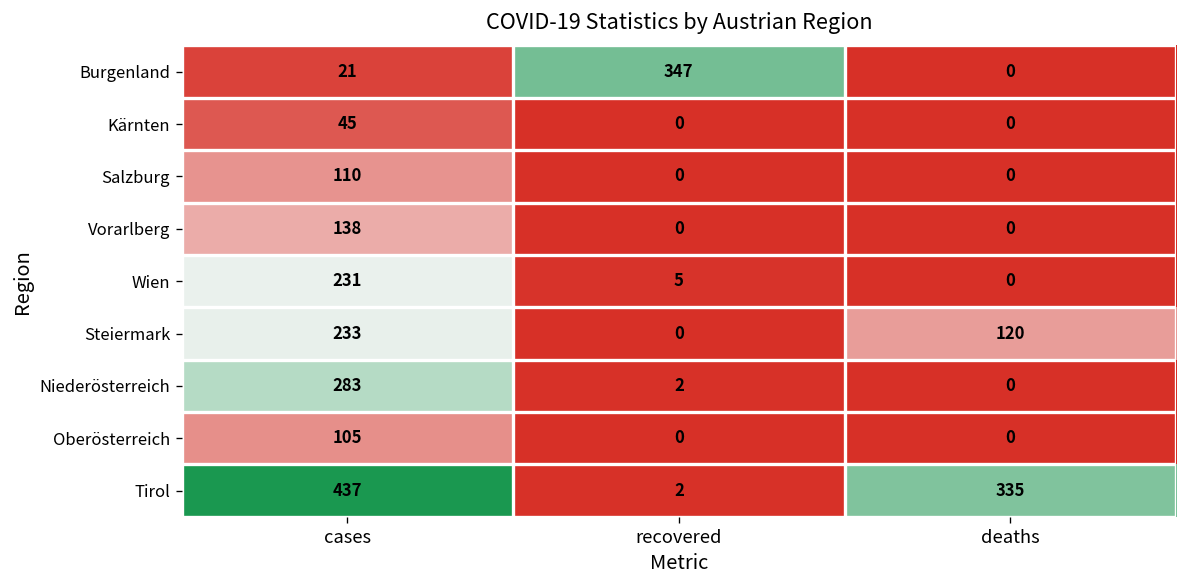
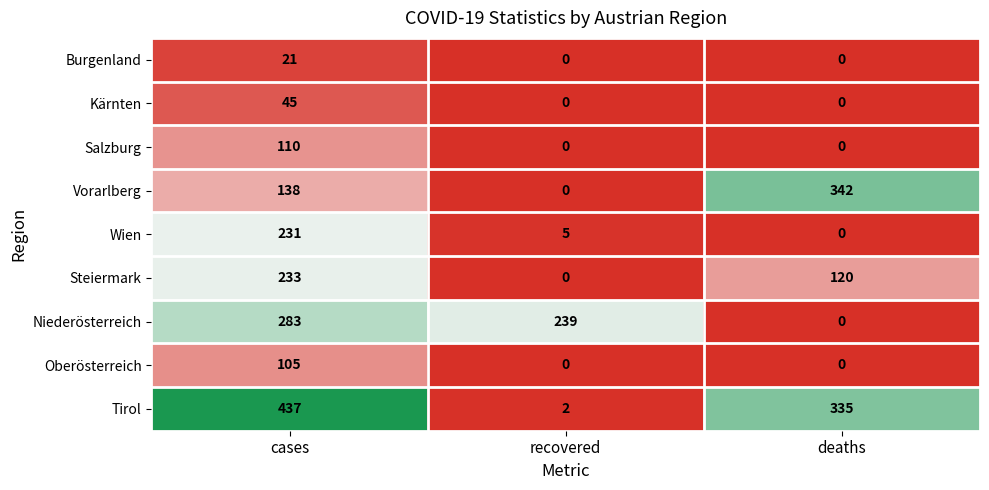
Burgenland, recovered: 347 -> 0
Vorarlberg, deaths: 0 -> 342
Niederösterreich, recovered: 2 -> 239
